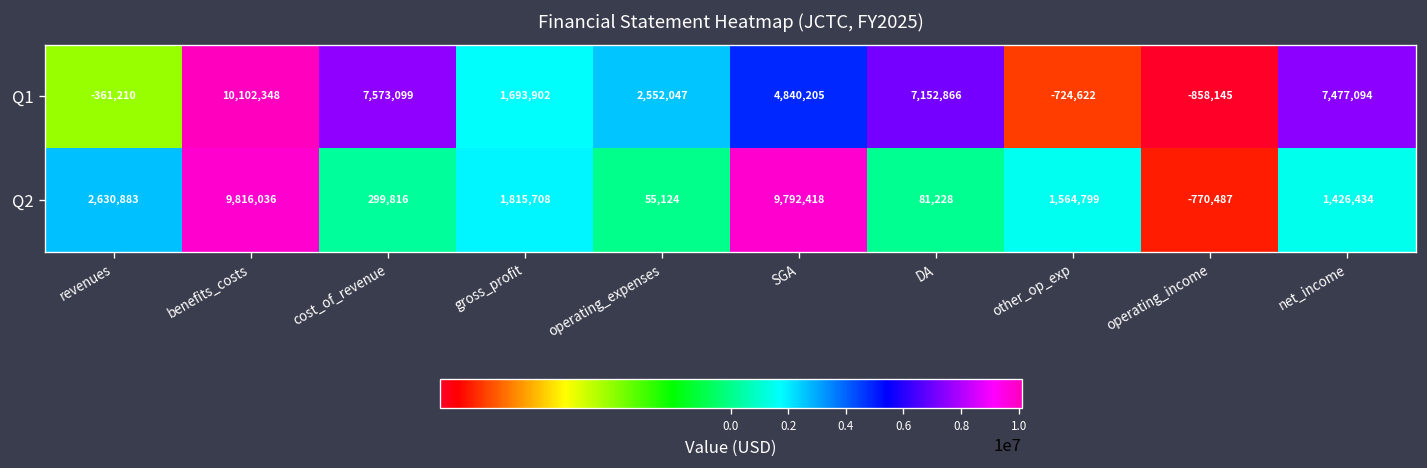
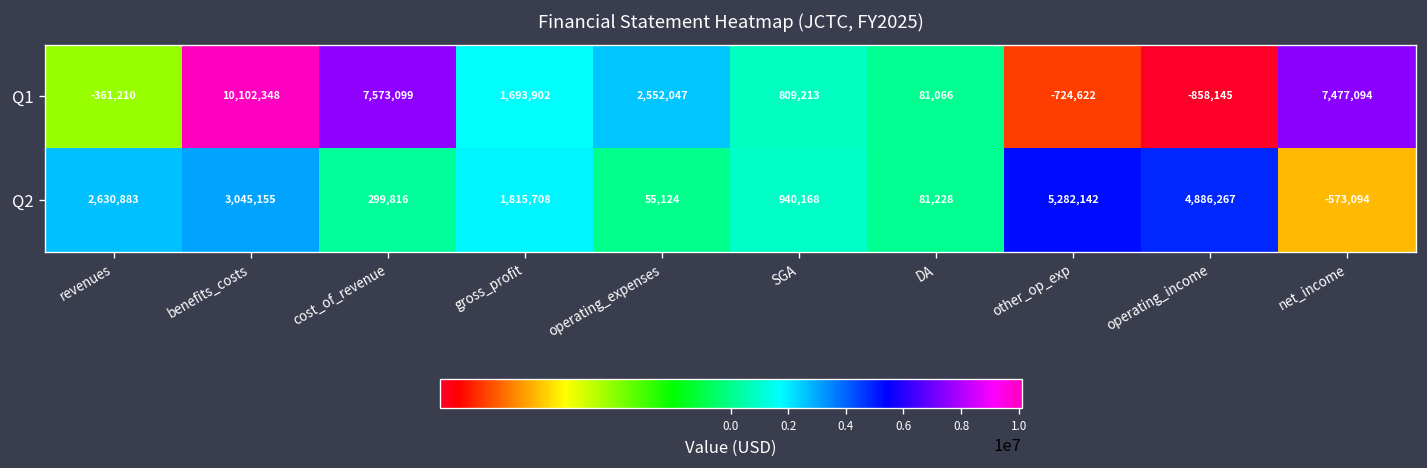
Q1, SGA: 4,840,205 -> 809,213
Q1, DA: 7,152,866 -> 81,066
Q2, benefits_costs: 9,816,036 -> 3,045,155
Q2, SGA: 9,792,418 -> 940,168
Q2, other_op_exp: 1,564,799 -> 5,282,142
Q2, operating_income: -770,487 -> 4,886,267
Q2, net_income: 1,426,434 -> -573,094
